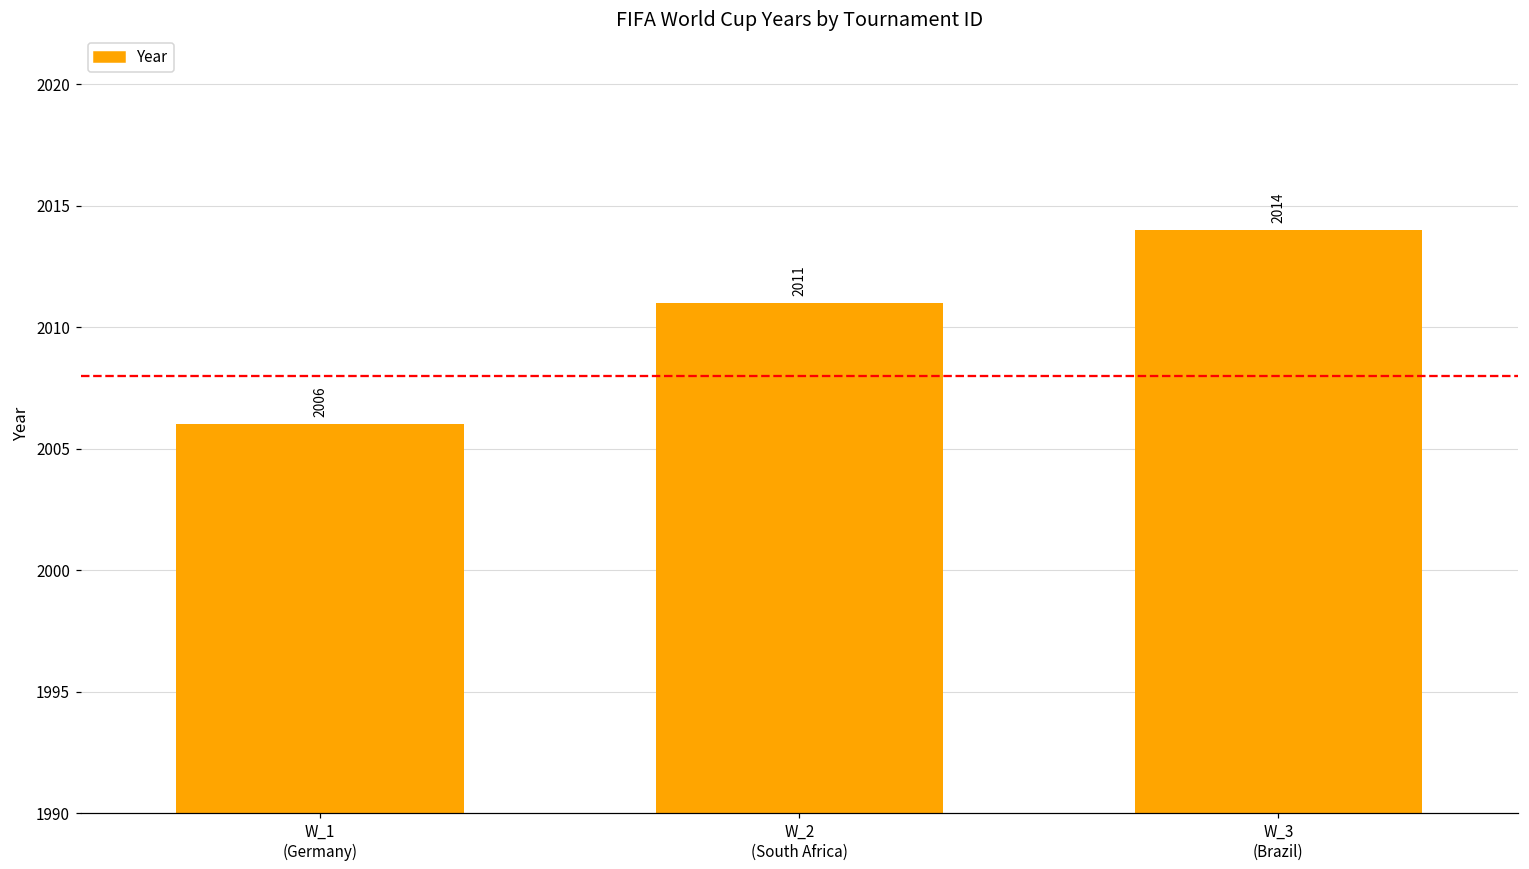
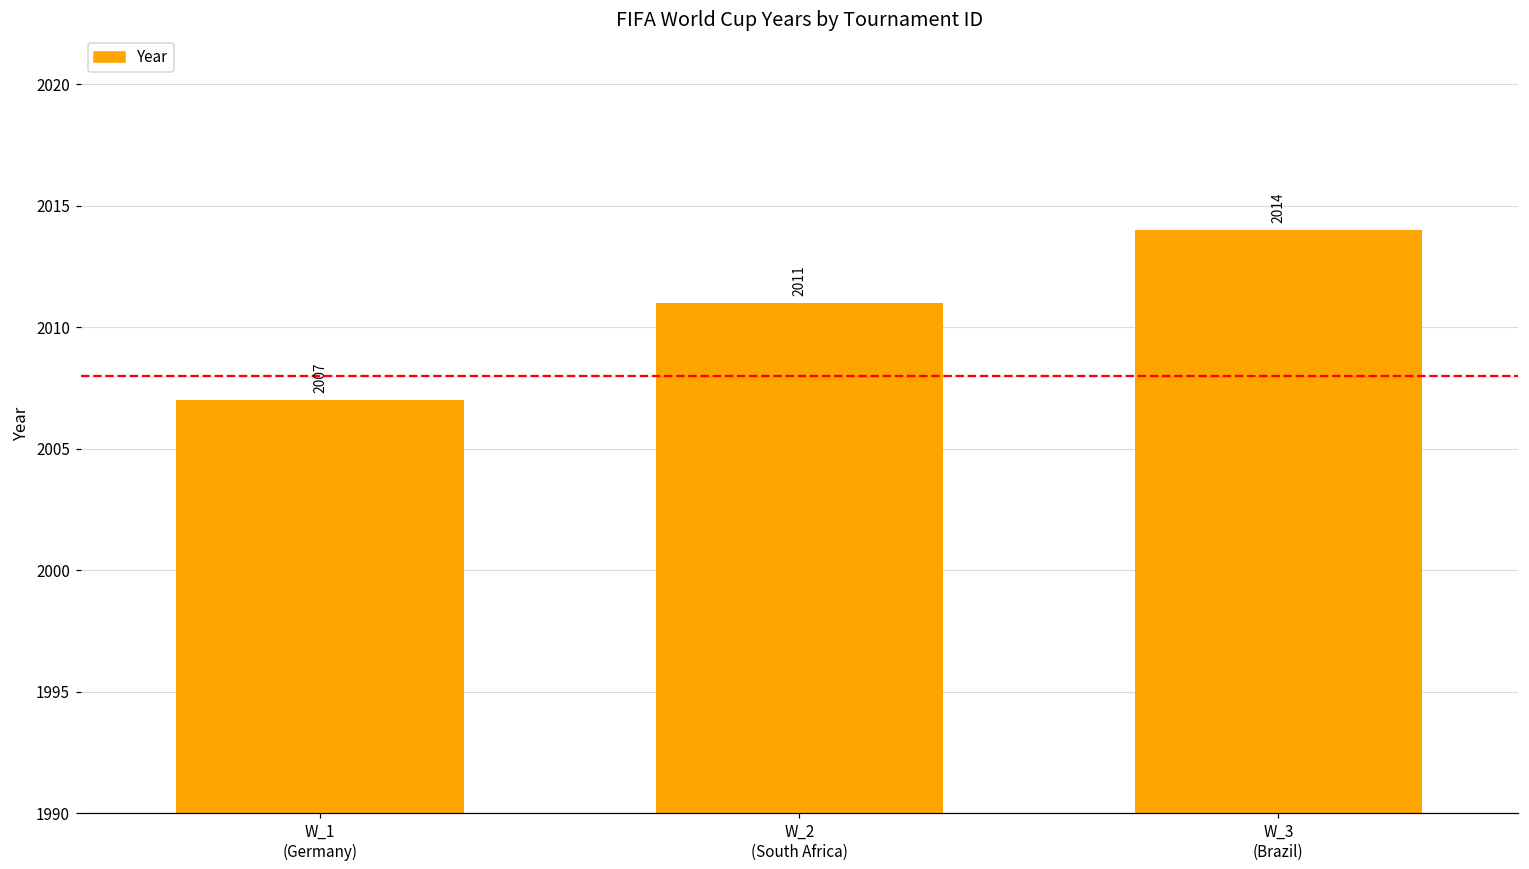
W_1 (Germany): 2006 -> 2007
